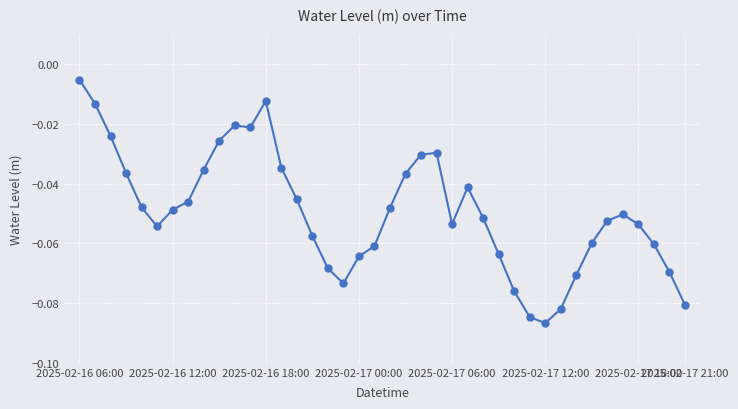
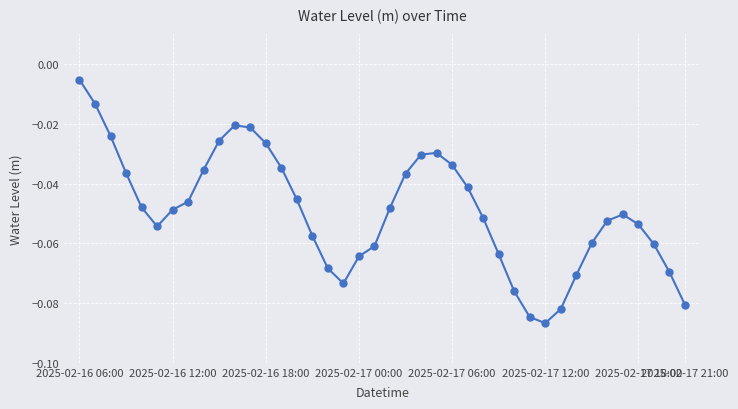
2025-02-16 18:00: -0.012 -> -0.026
2025-02-17 06:00: -0.054 -> -0.034
